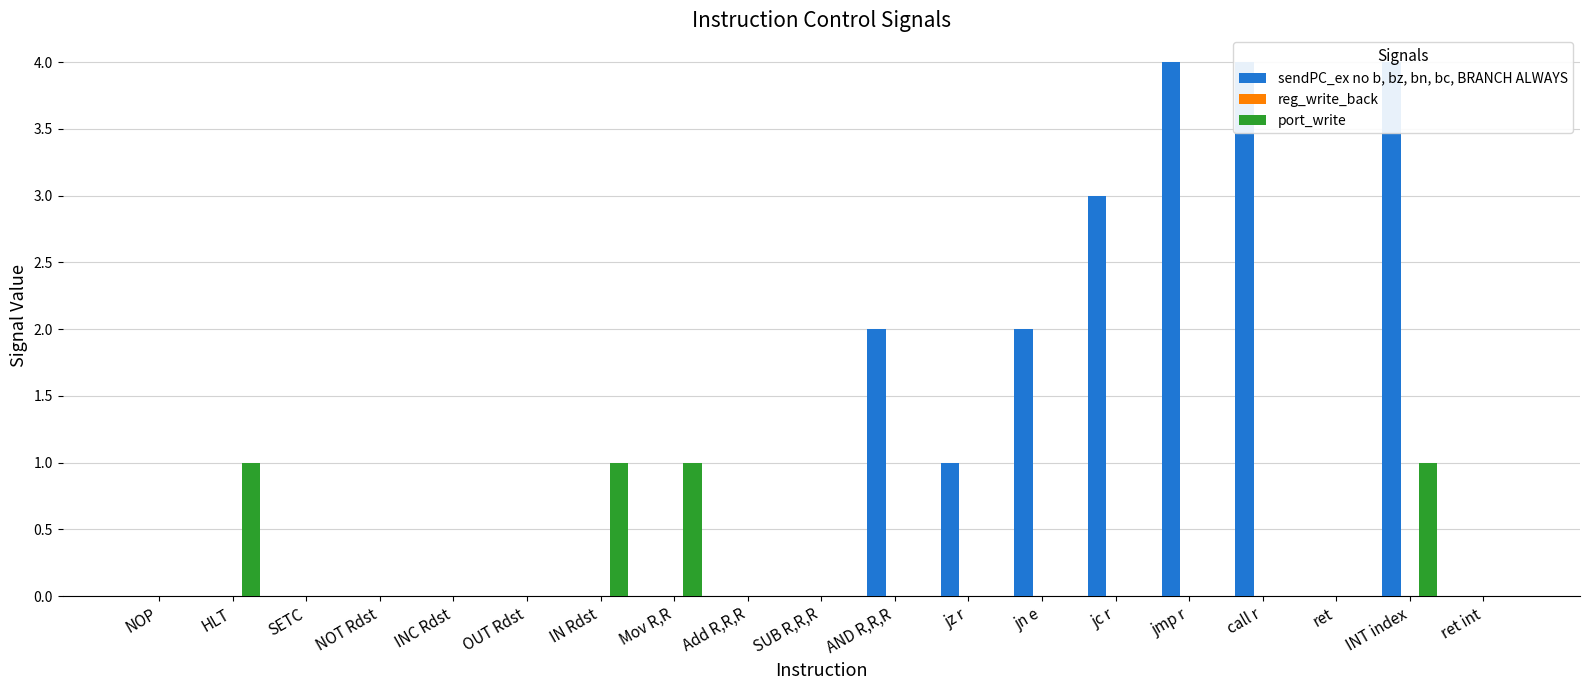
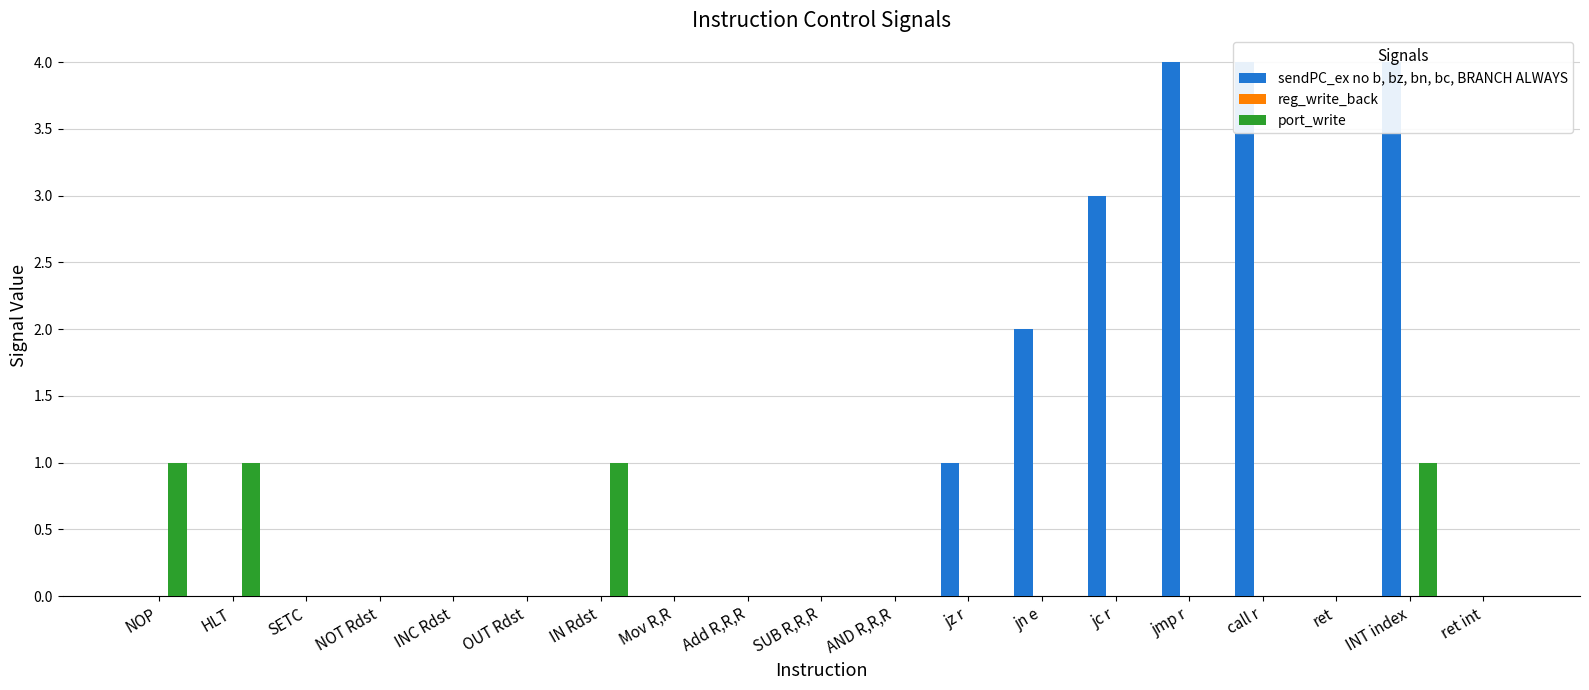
port_write, NOP: 0 -> 1
port_write, Mov R,R: 1 -> 0
sendPC_ex no b, bz, bn, bc, BRANCH ALWAYS, AND R,R,R: 2 -> 0
